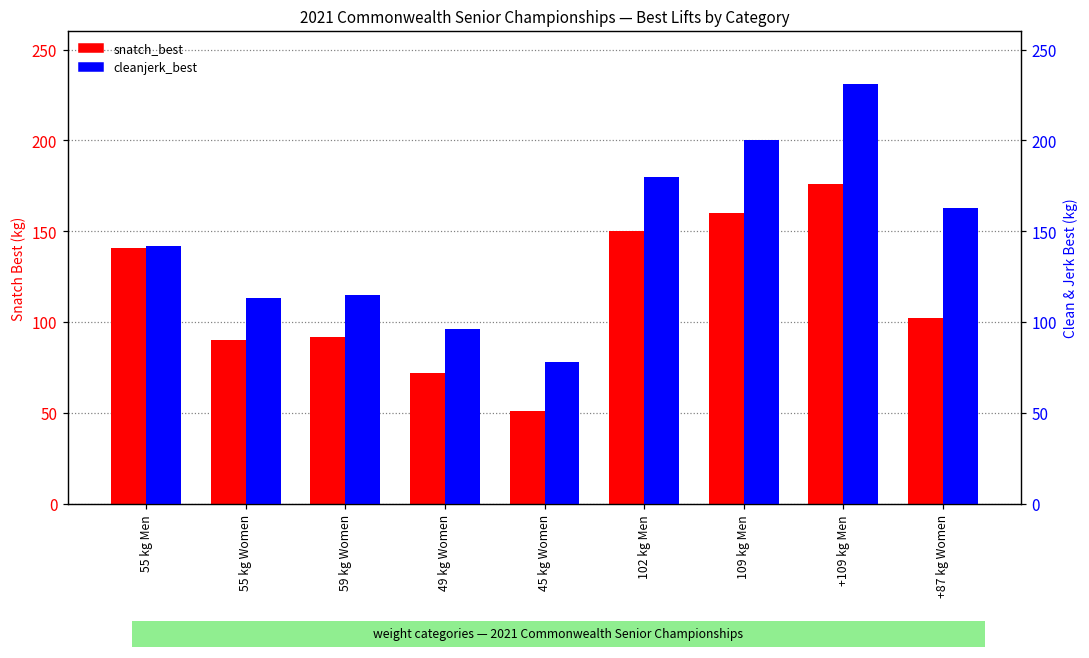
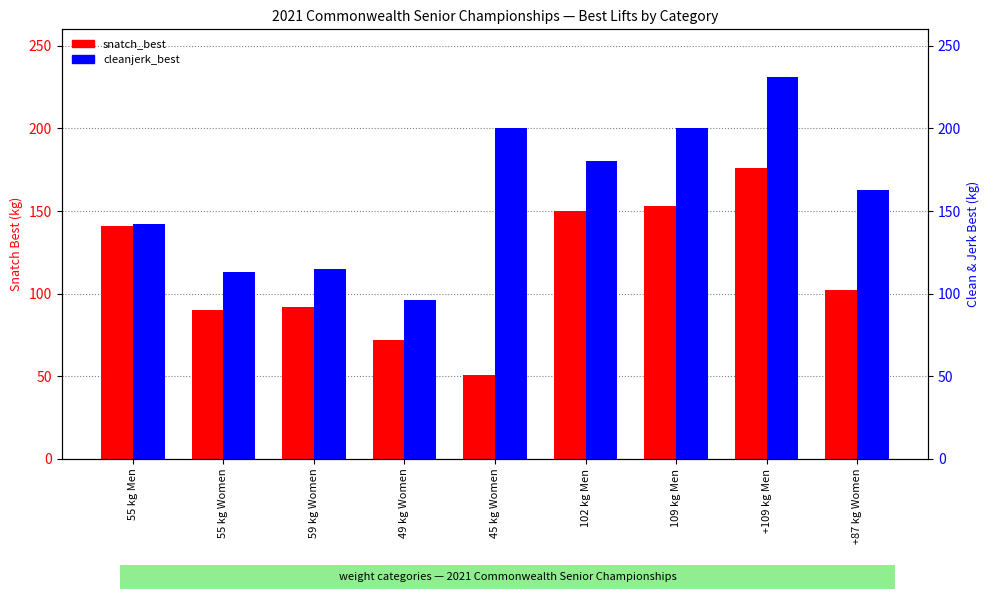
snatch_best, 109 kg Men: 160 -> 153
cleanjerk_best, 45 kg Women: 78 -> 200
